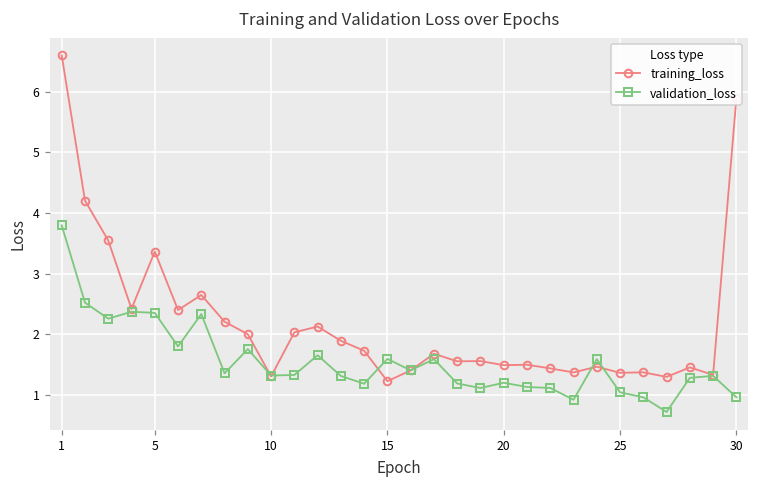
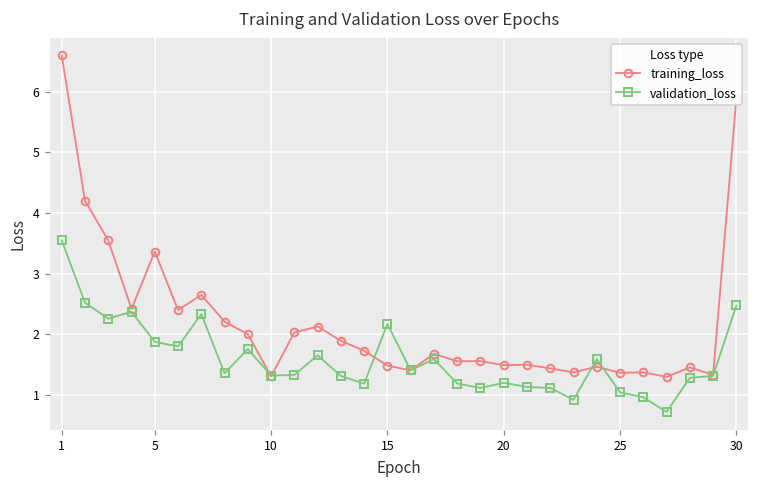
validation_loss, 1: 3.8 -> 3.5
validation_loss, 5: 2.4 -> 1.9
training_loss, 15: 1.2 -> 1.5
validation_loss, 15: 1.6 -> 2.2
validation_loss, 30: 1.0 -> 2.5
